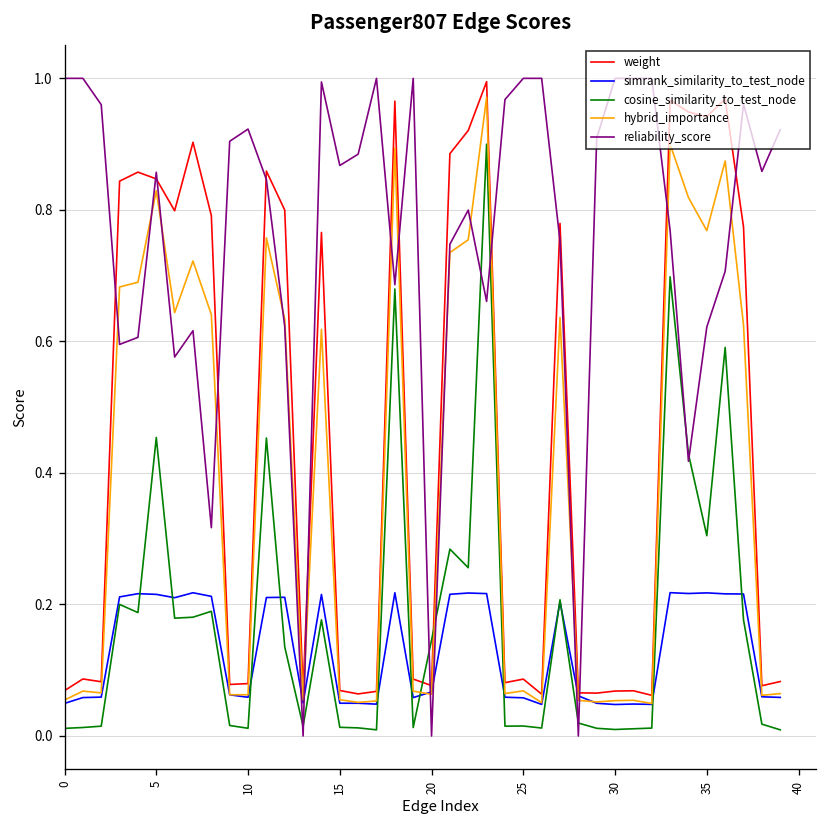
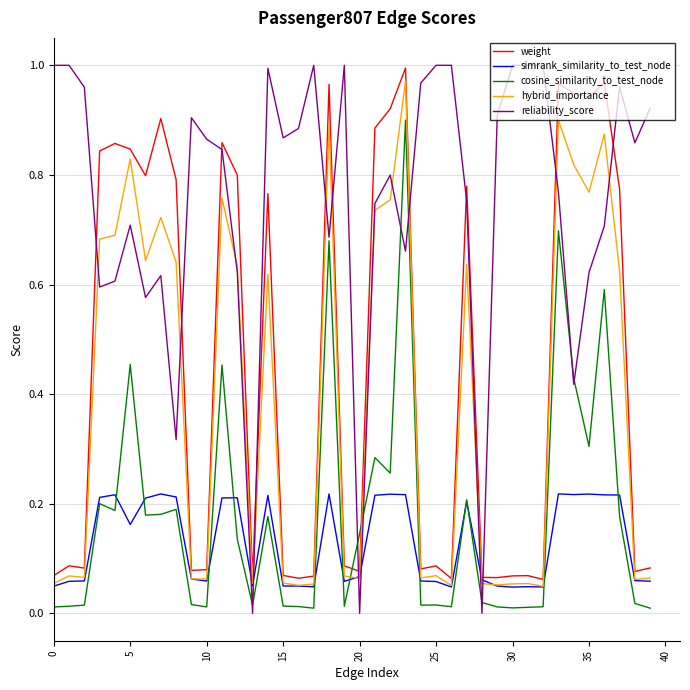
simrank_similarity_to_test_node, 5: 0.22 -> 0.16
reliability_score, 5: 0.86 -> 0.71
reliability_score, 10: 0.92 -> 0.87
